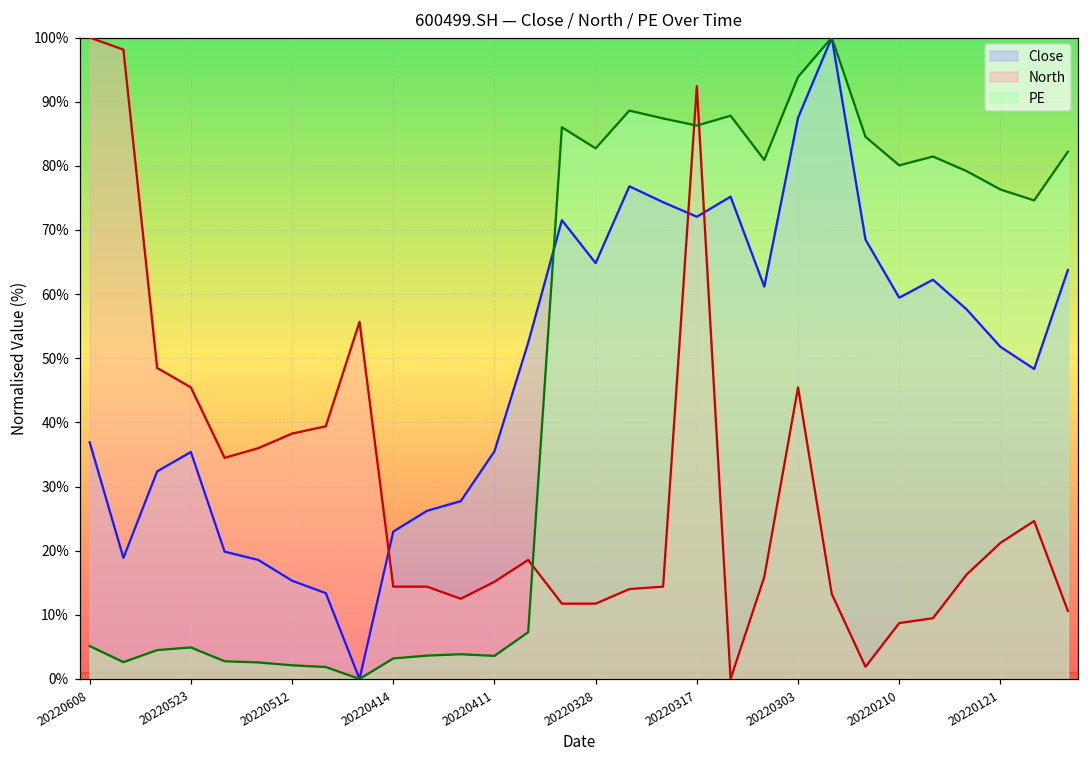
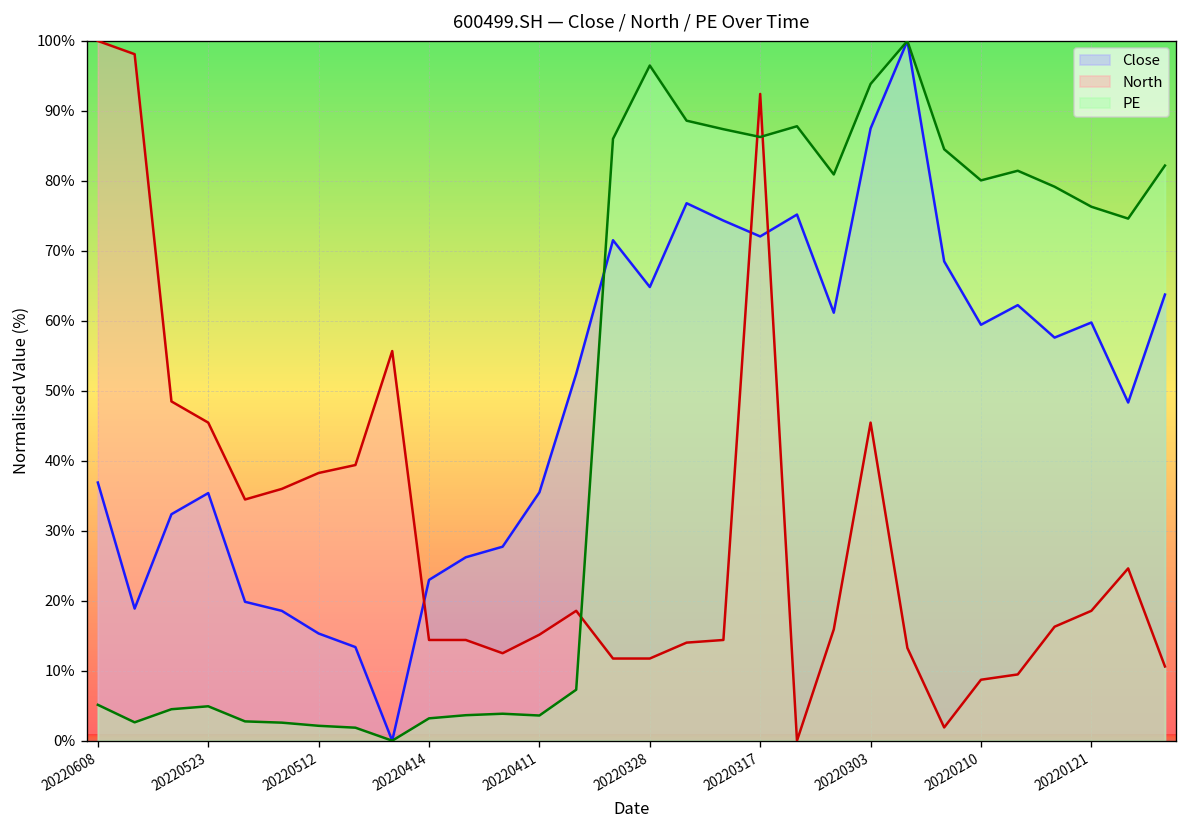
PE, 20220328: 83% -> 96%
Close, 20220121: 52% -> 60%
North, 20220121: 21% -> 19%
